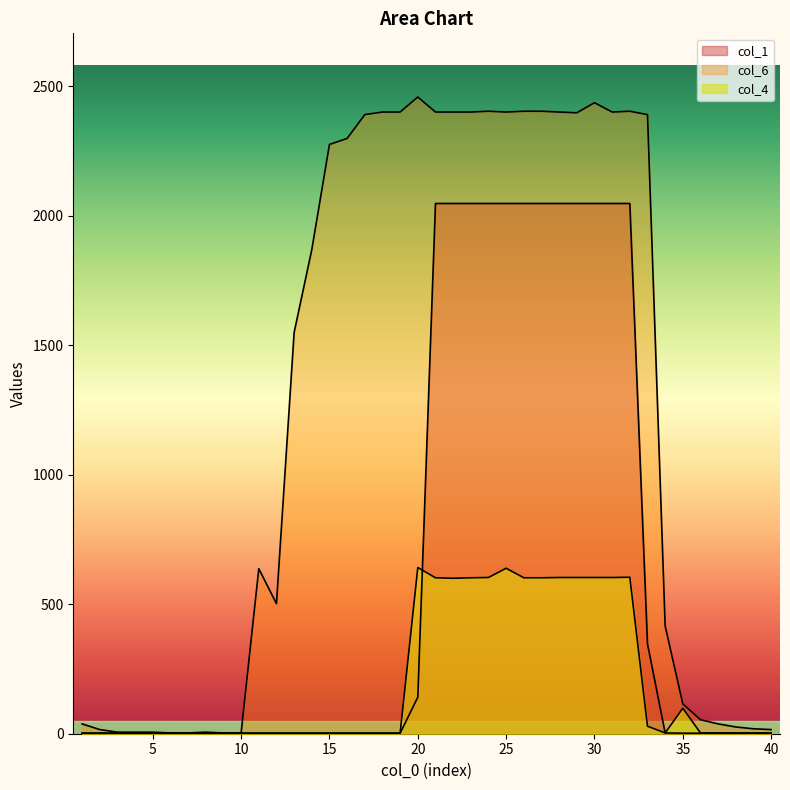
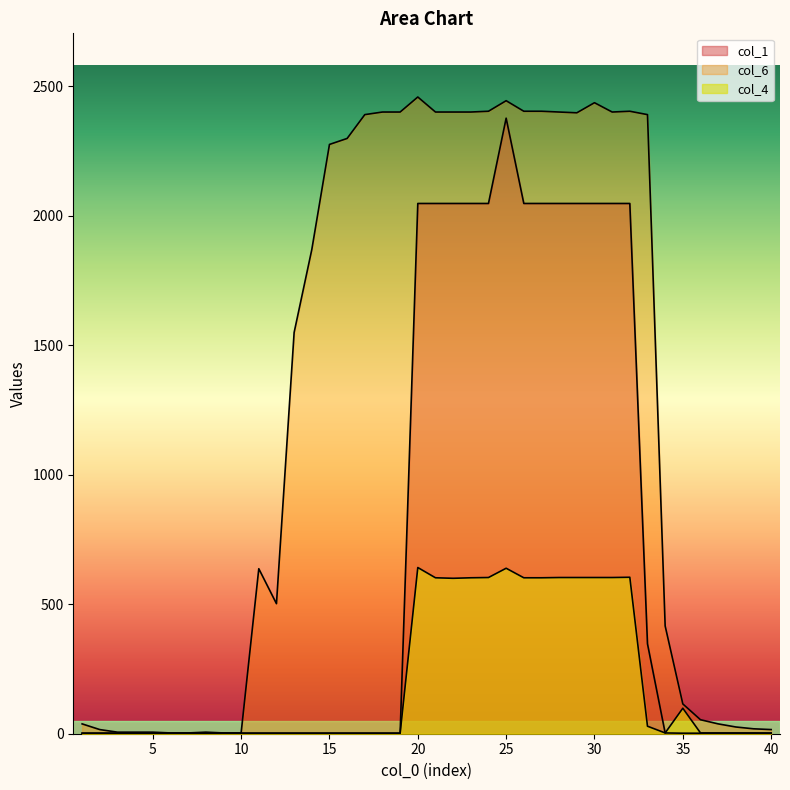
col_1, 20: 140 -> 2050
col_1, 25: 2050 -> 2380
col_6, 25: 2400 -> 2440
